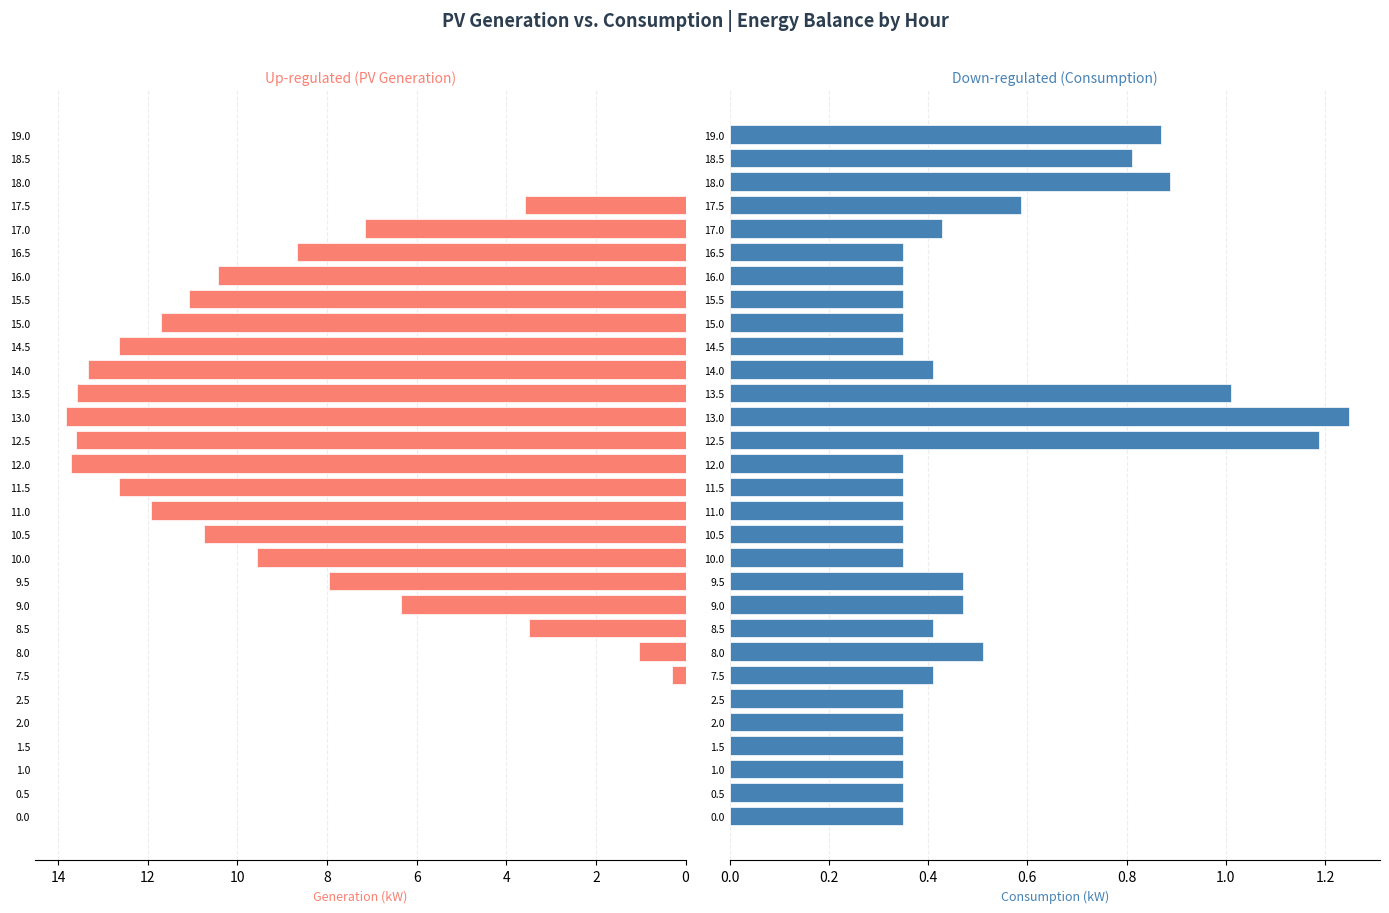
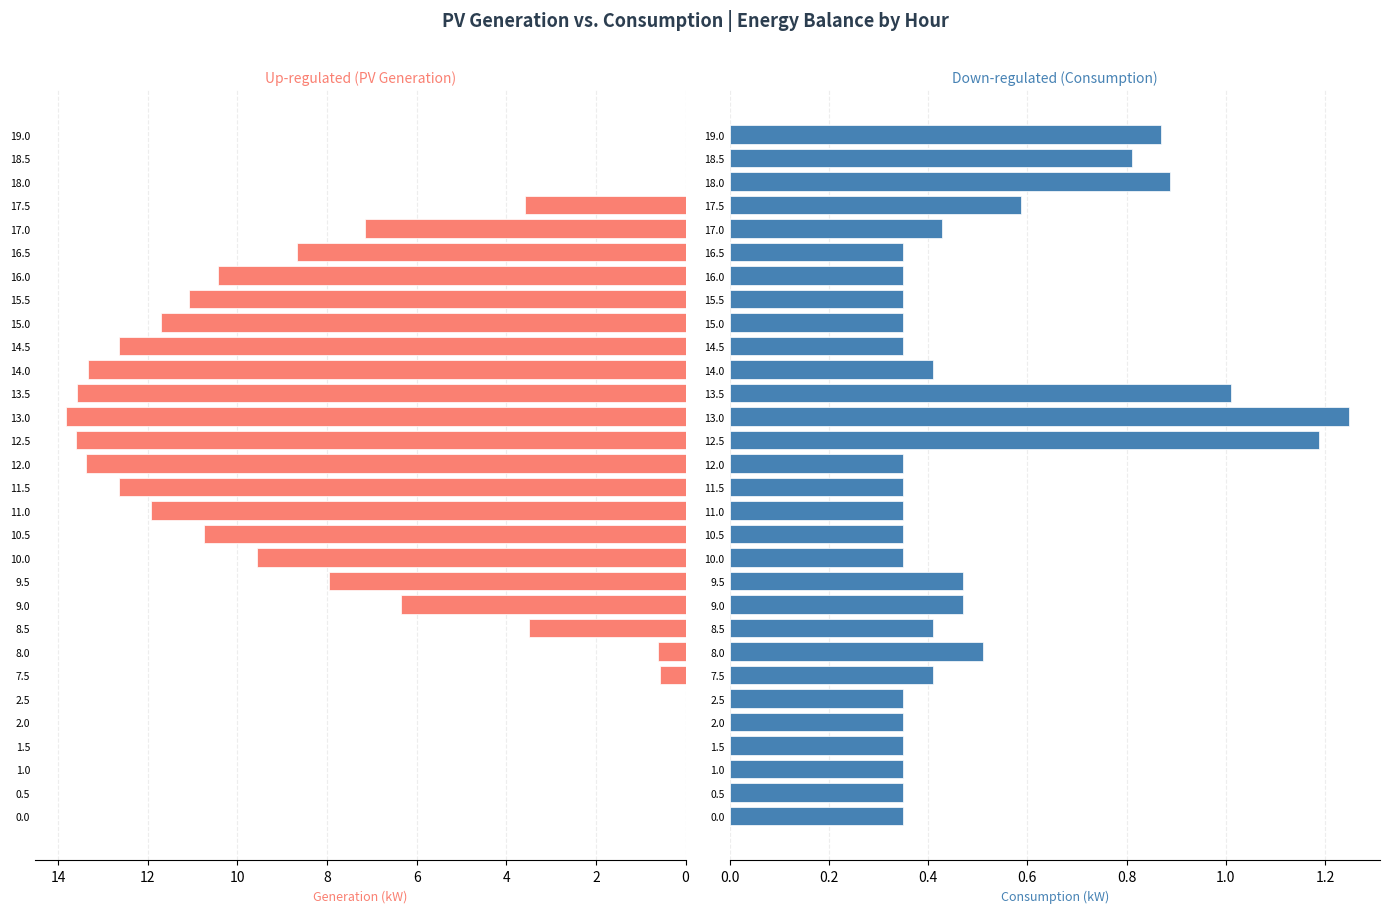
Up-regulated (PV Generation), 12.0: 13.7 -> 13.4
Up-regulated (PV Generation), 8.0: 1.0 -> 0.6
Up-regulated (PV Generation), 7.5: 0.3 -> 0.6
